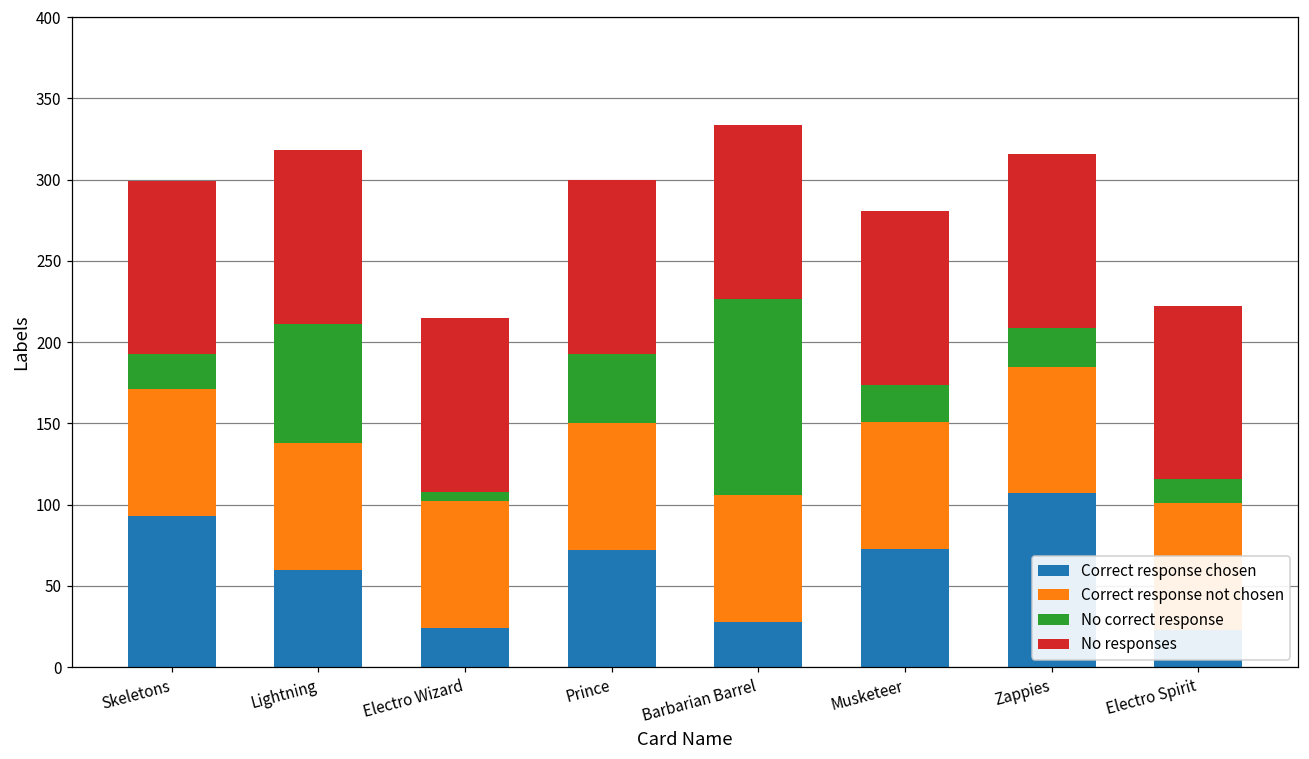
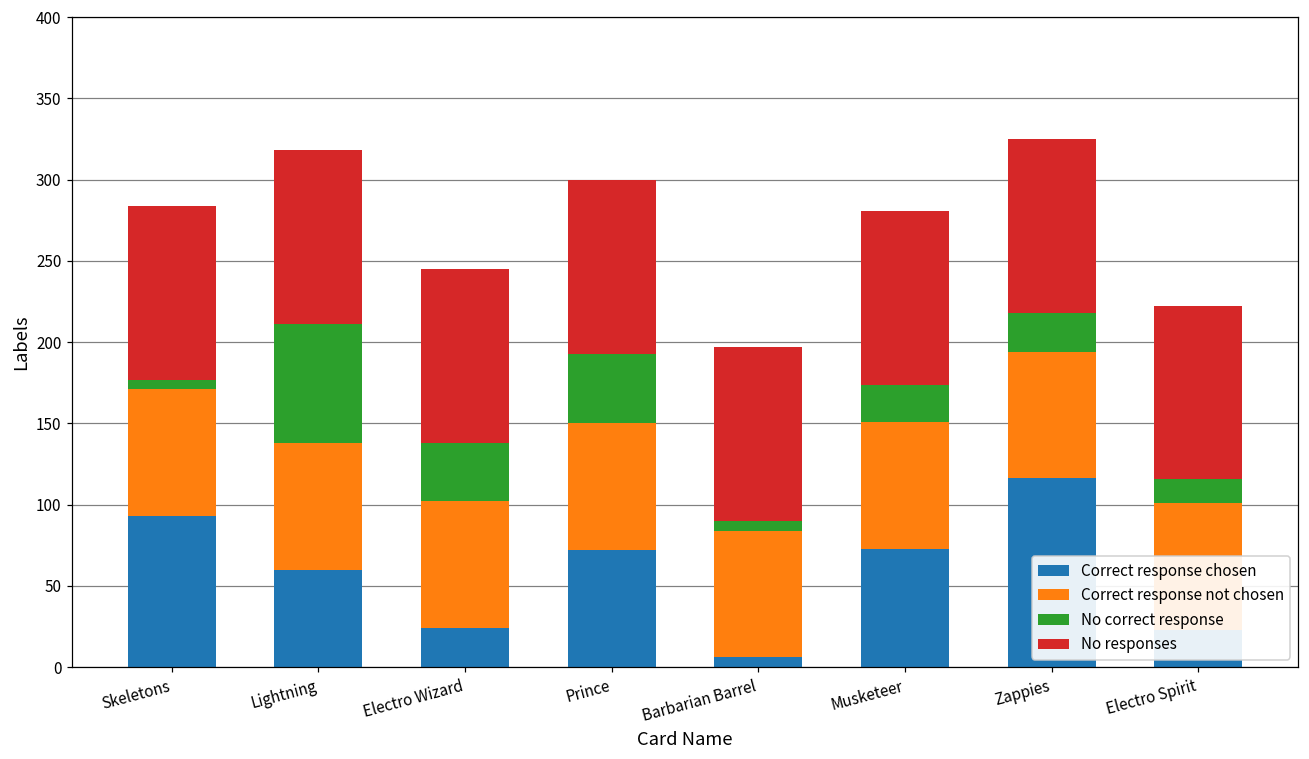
No correct response, Skeletons: 21 -> 6
No correct response, Electro Wizard: 6 -> 36
Correct response chosen, Barbarian Barrel: 28 -> 6
No correct response, Barbarian Barrel: 121 -> 6
Correct response chosen, Zappies: 107 -> 116
